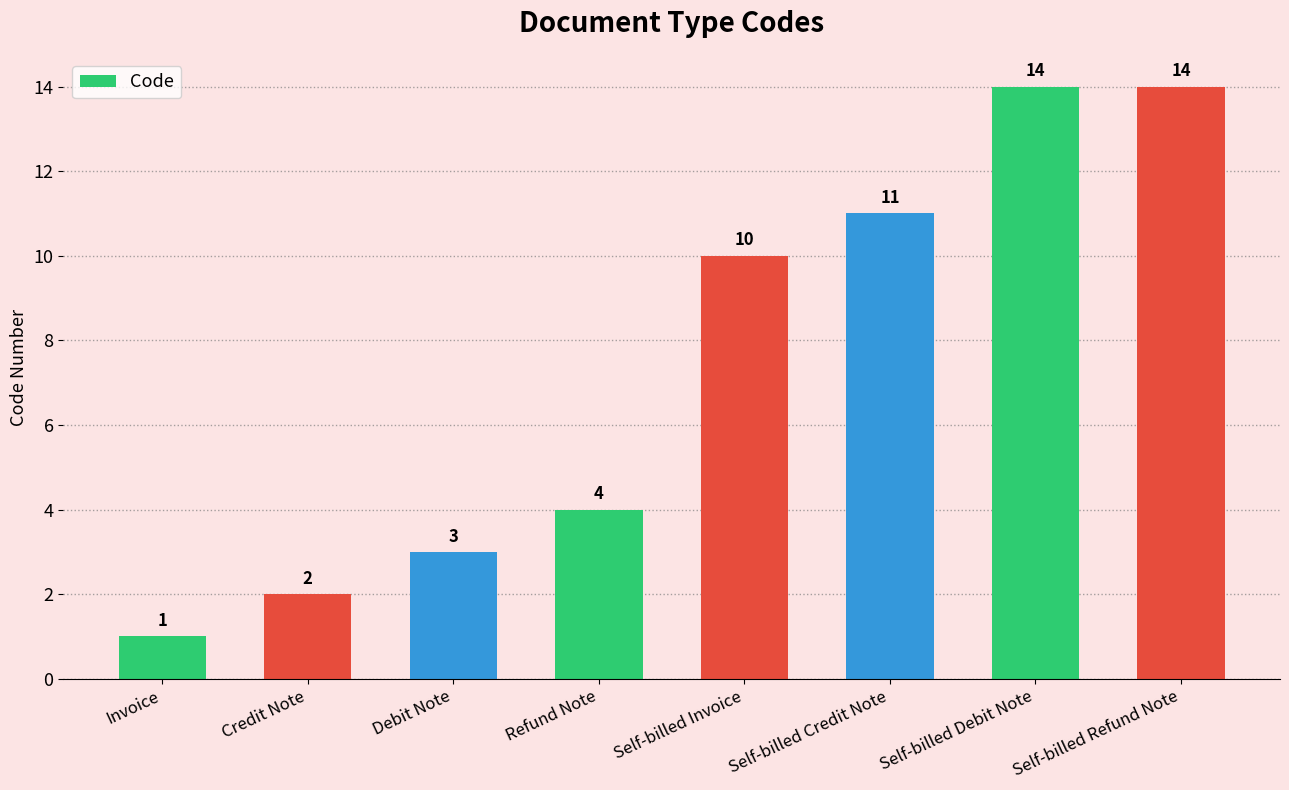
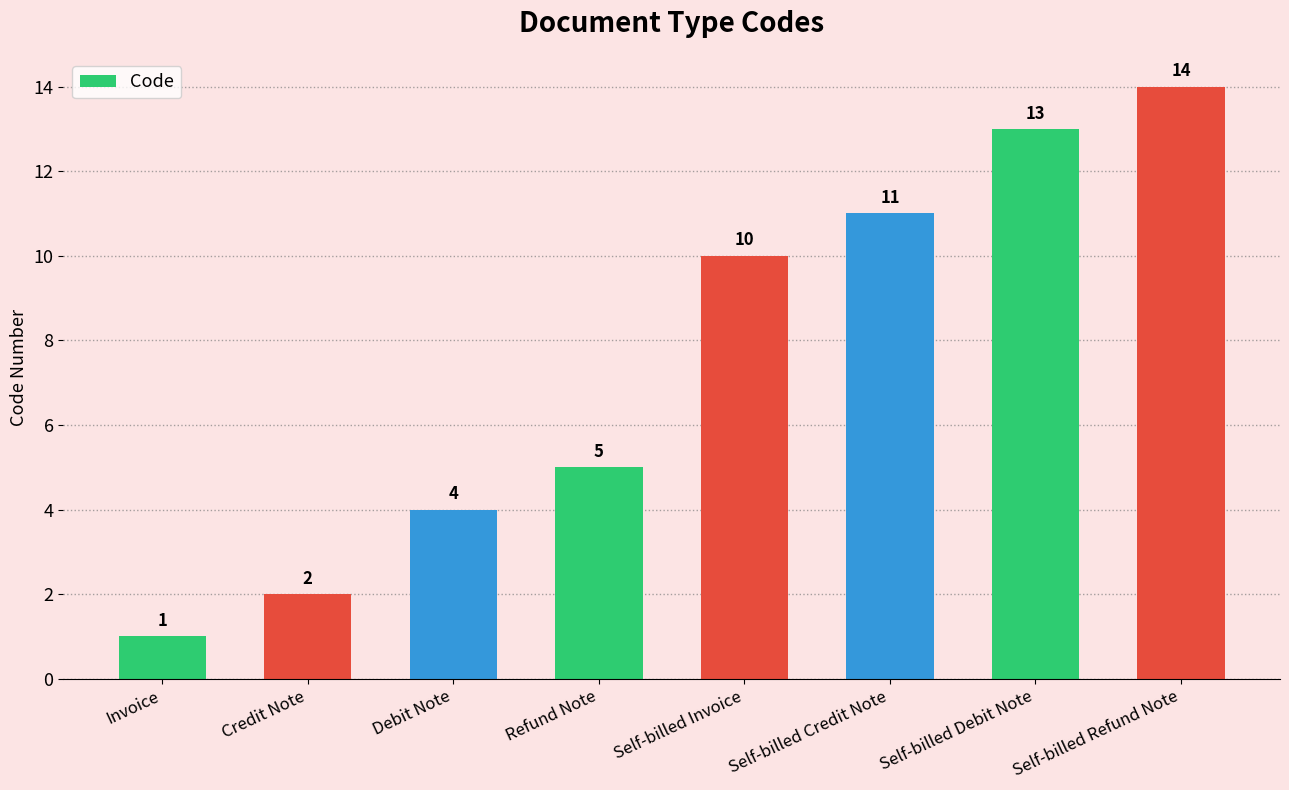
Debit Note: 3 -> 4
Refund Note: 4 -> 5
Self-billed Debit Note: 14 -> 13
